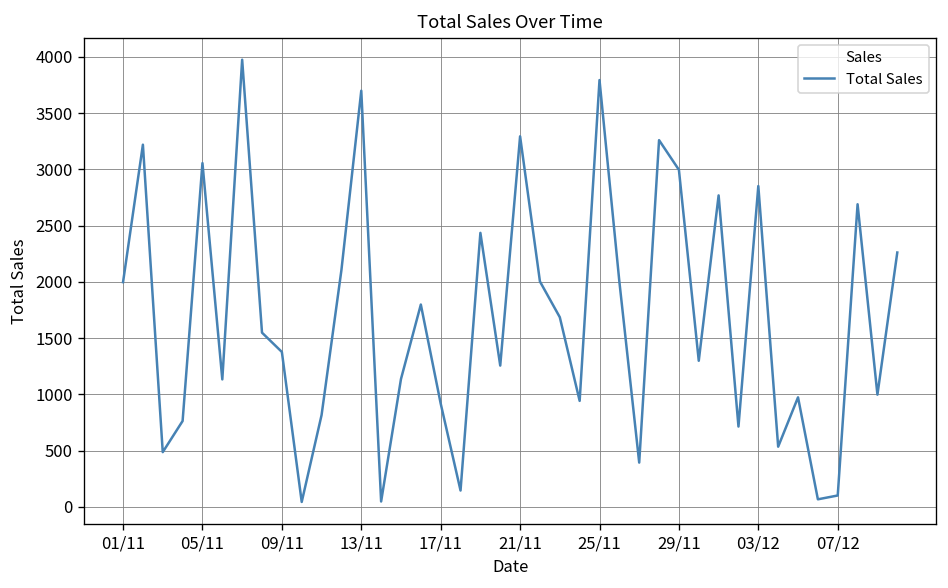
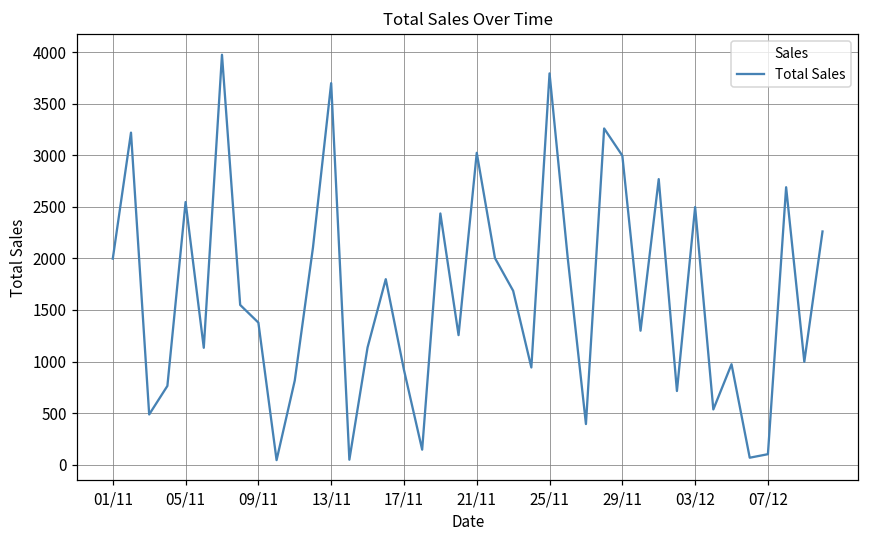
05/11: 3100 -> 2500
21/11: 3300 -> 3000
03/12: 2900 -> 2500
